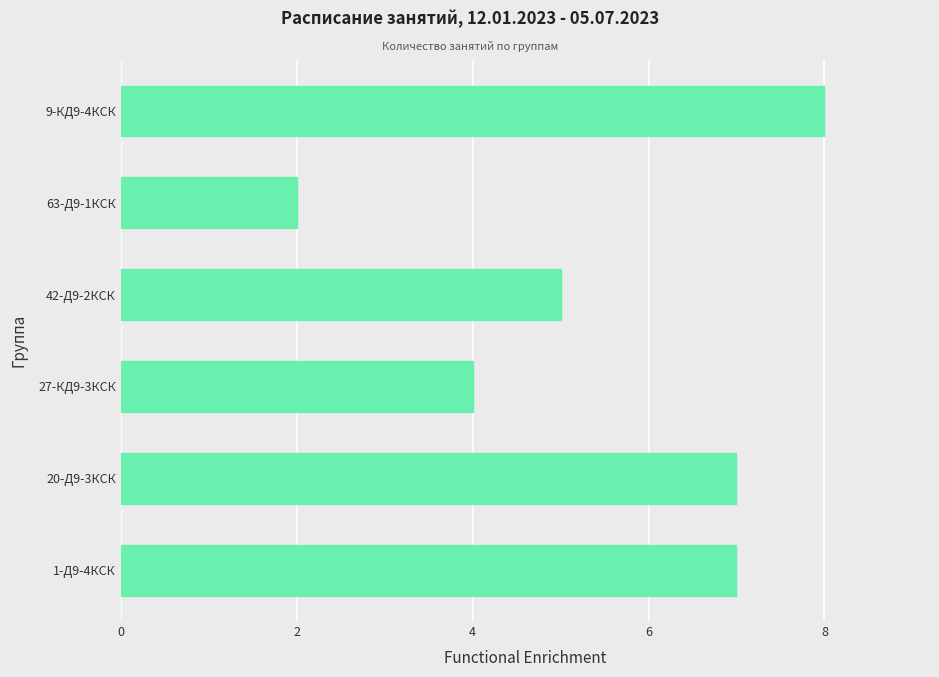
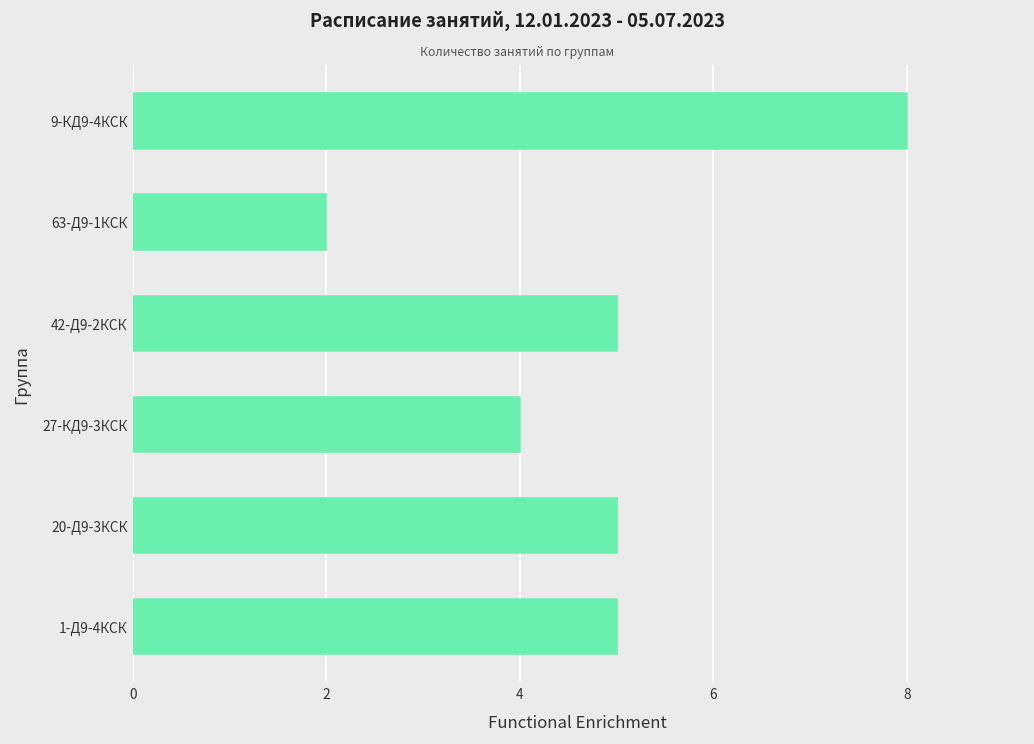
20-Д9-3КСК: 7 -> 5
1-Д9-4КСК: 7 -> 5
